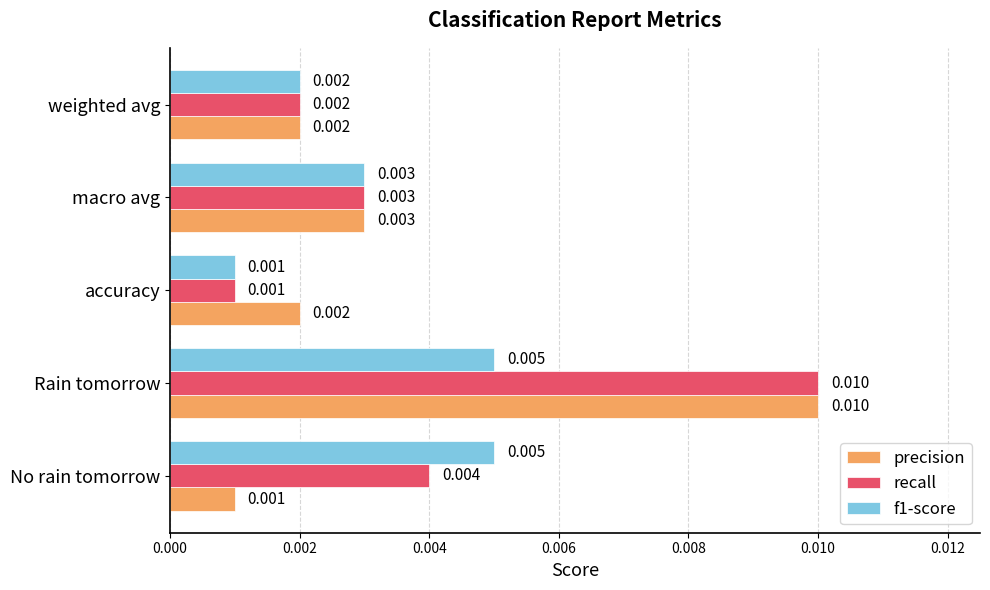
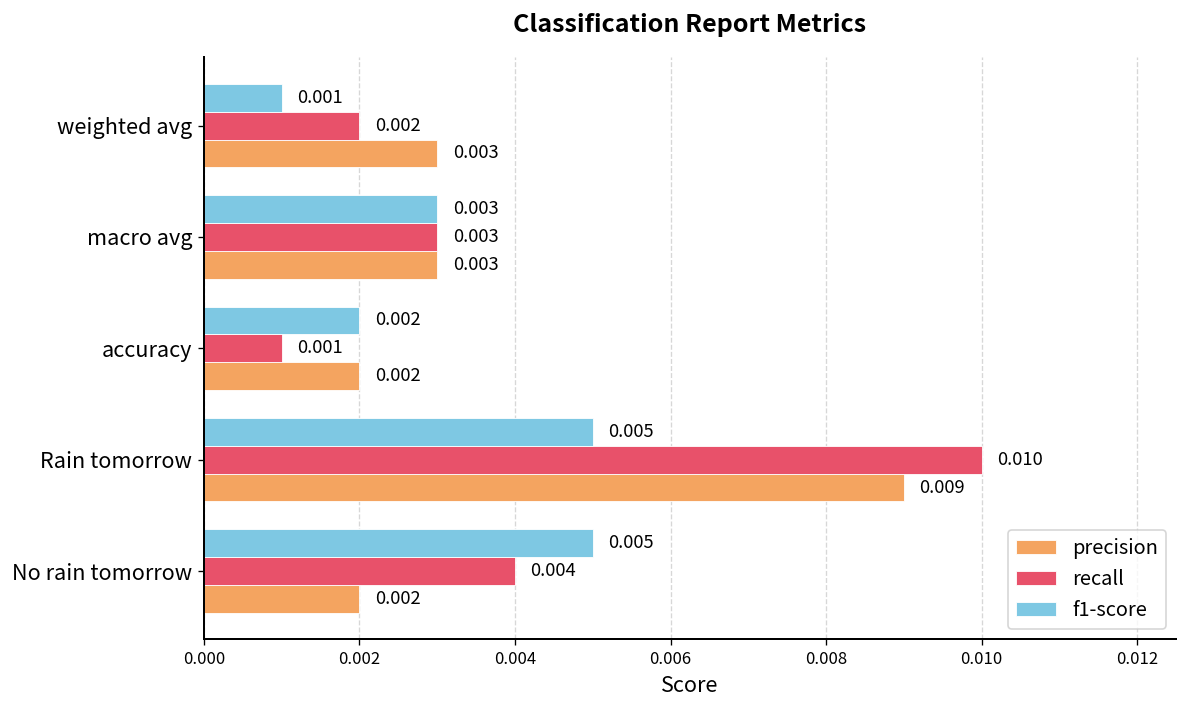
f1-score, weighted avg: 0.002 -> 0.001
precision, weighted avg: 0.002 -> 0.003
f1-score, accuracy: 0.001 -> 0.002
precision, Rain tomorrow: 0.010 -> 0.009
precision, No rain tomorrow: 0.001 -> 0.002
